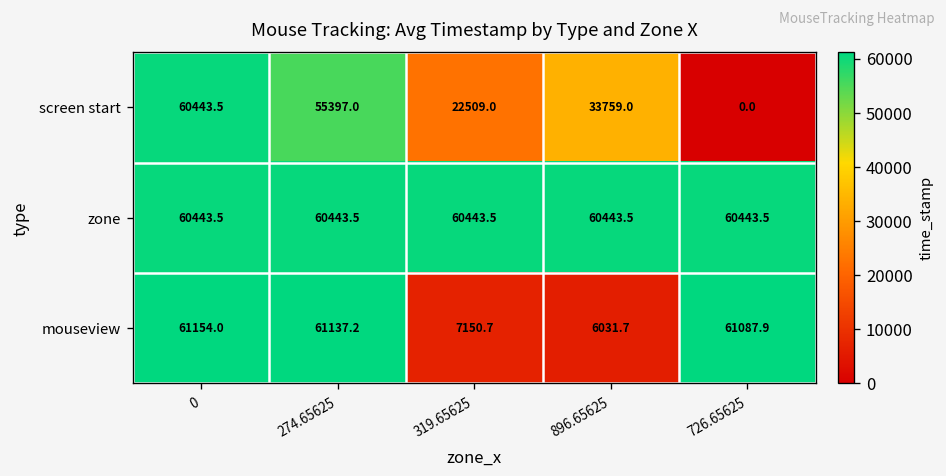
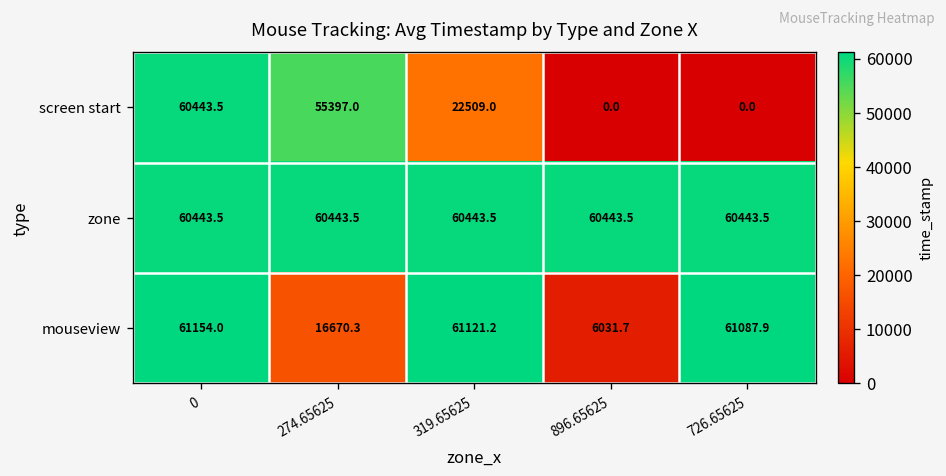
screen start, 896.65625: 33759.0 -> 0.0
mouseview, 274.65625: 61137.2 -> 16670.3
mouseview, 319.65625: 7150.7 -> 61121.2
